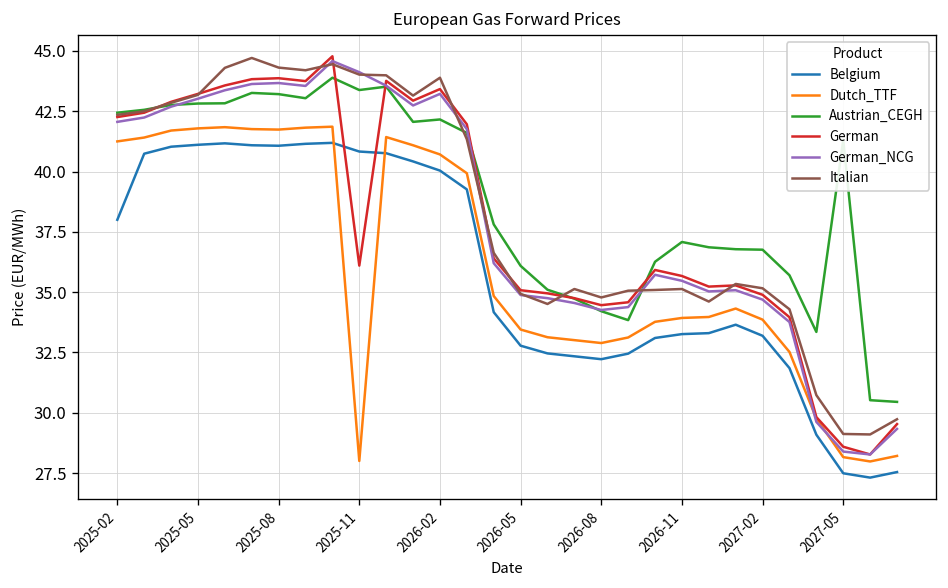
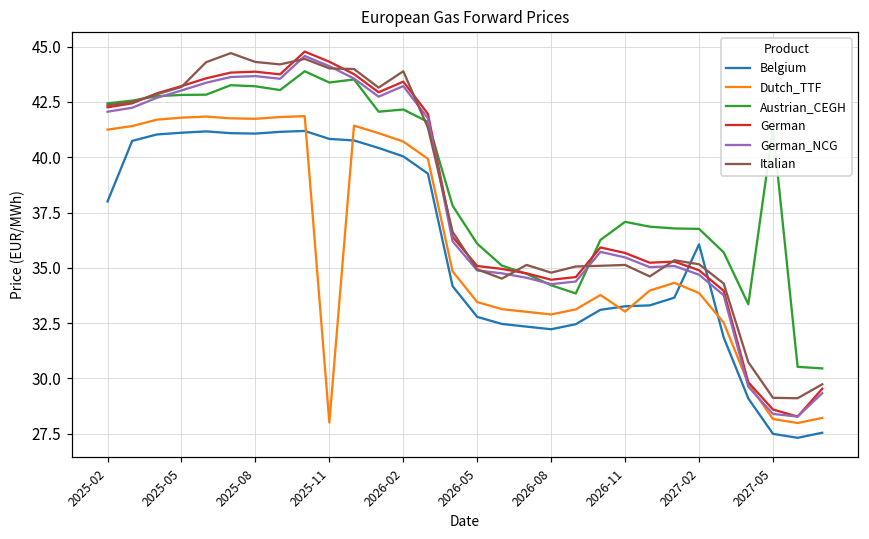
German, 2025-11: 36.1 -> 44.3
Dutch_TTF, 2026-11: 33.9 -> 33.0
Belgium, 2027-02: 33.2 -> 36.1
